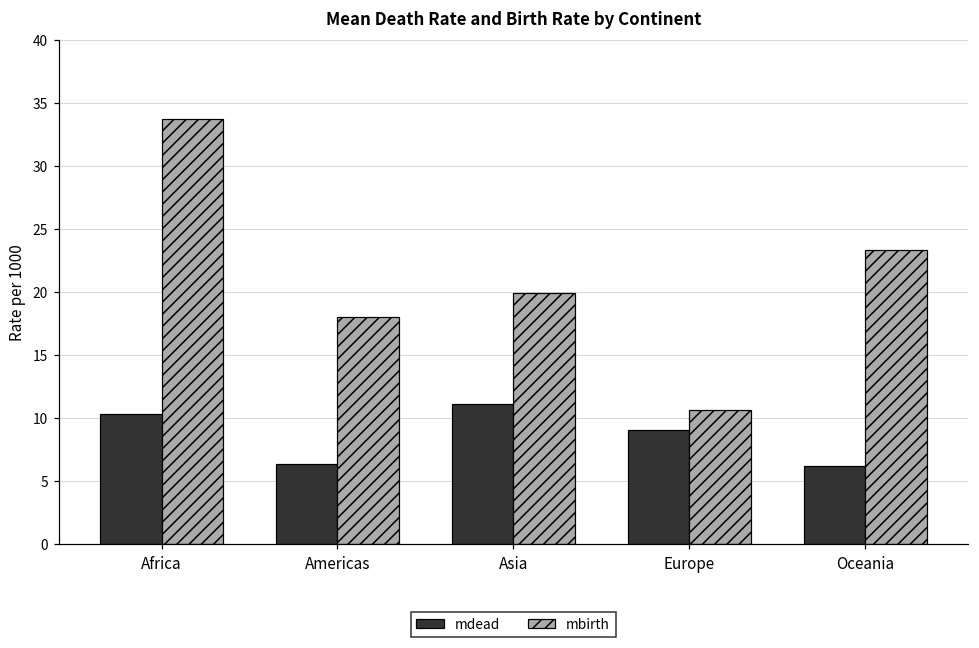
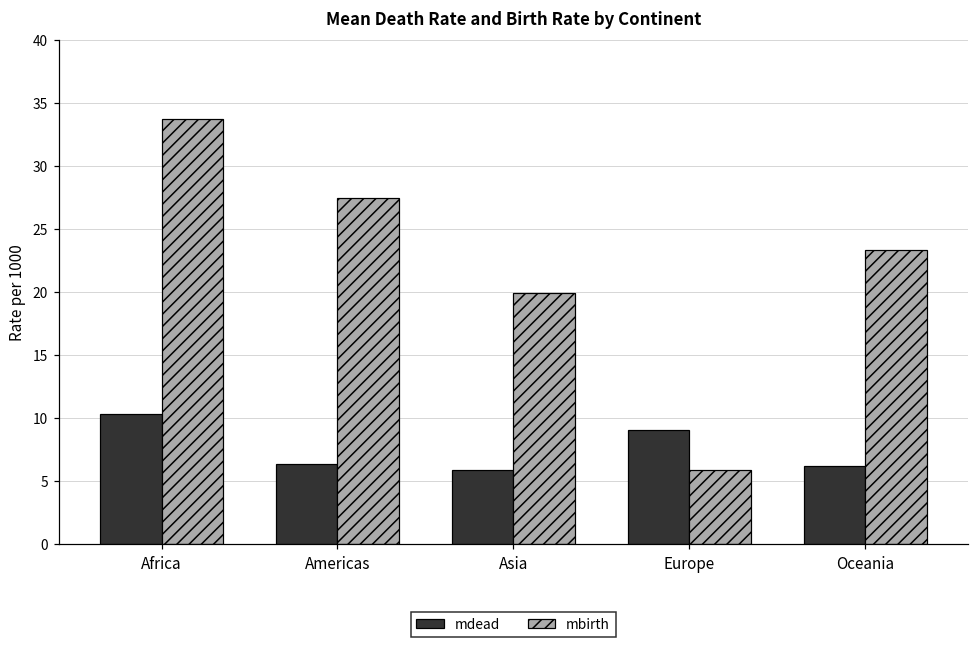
mbirth, Americas: 18.0 -> 27.5
mdead, Asia: 11.1 -> 5.9
mbirth, Europe: 10.7 -> 5.9
